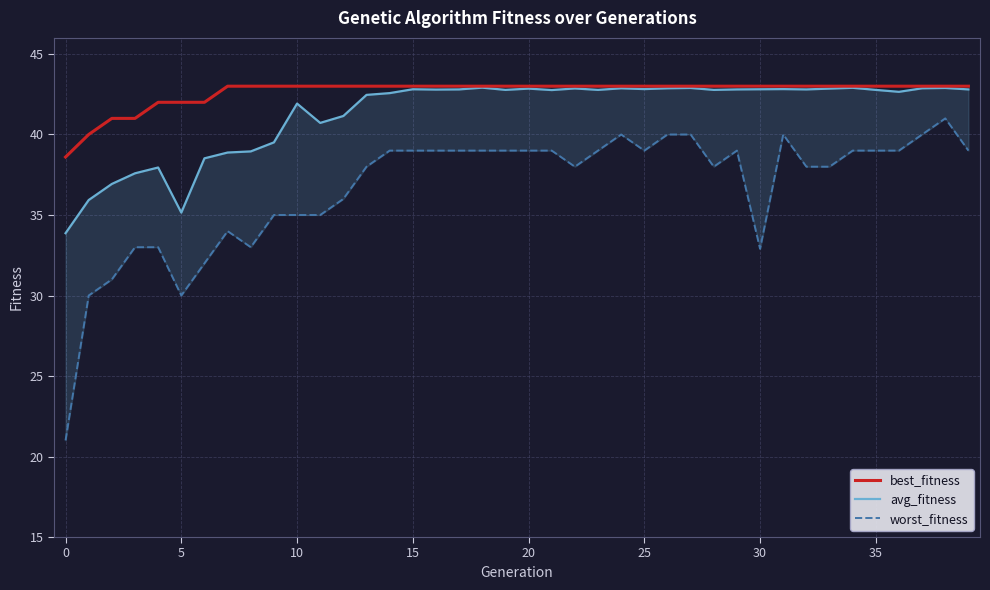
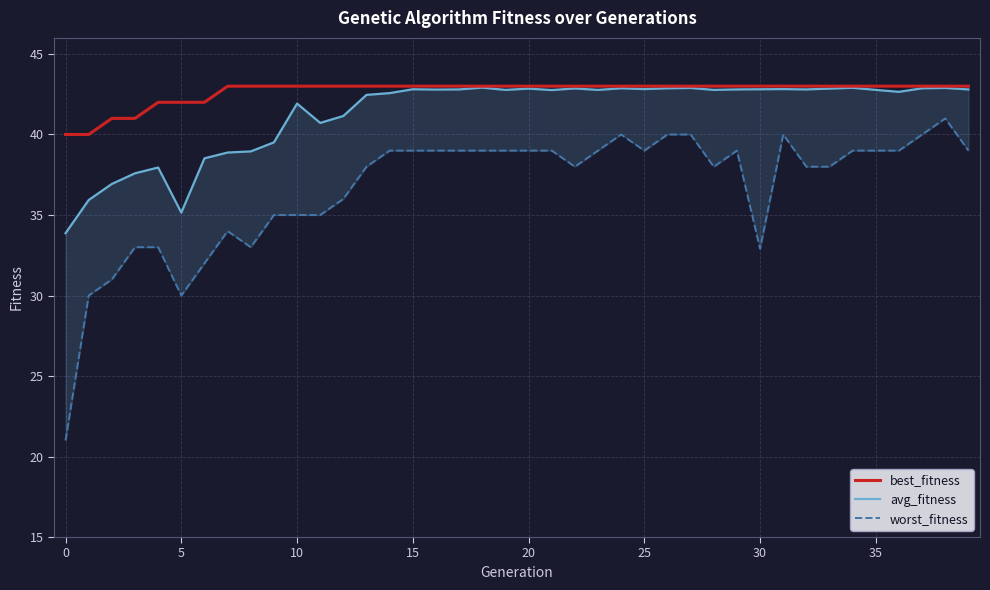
best_fitness, 0: 38.6 -> 40.0
